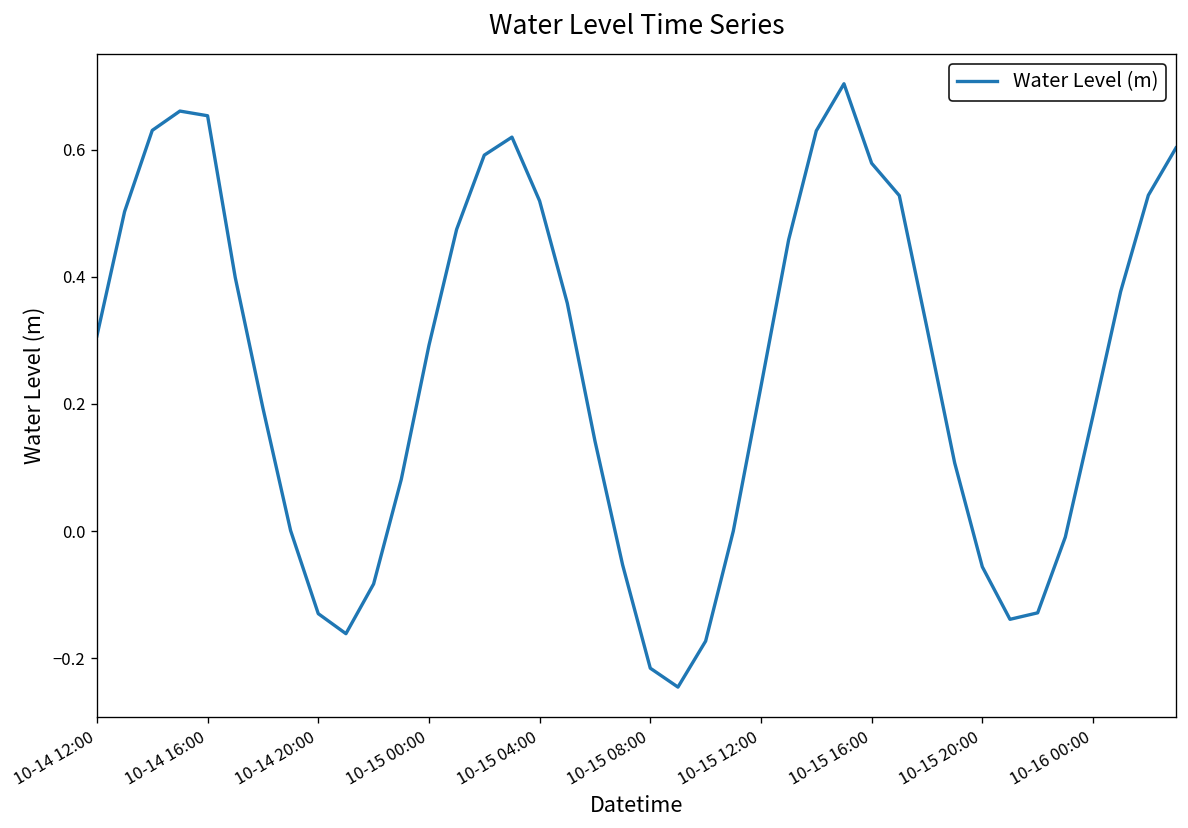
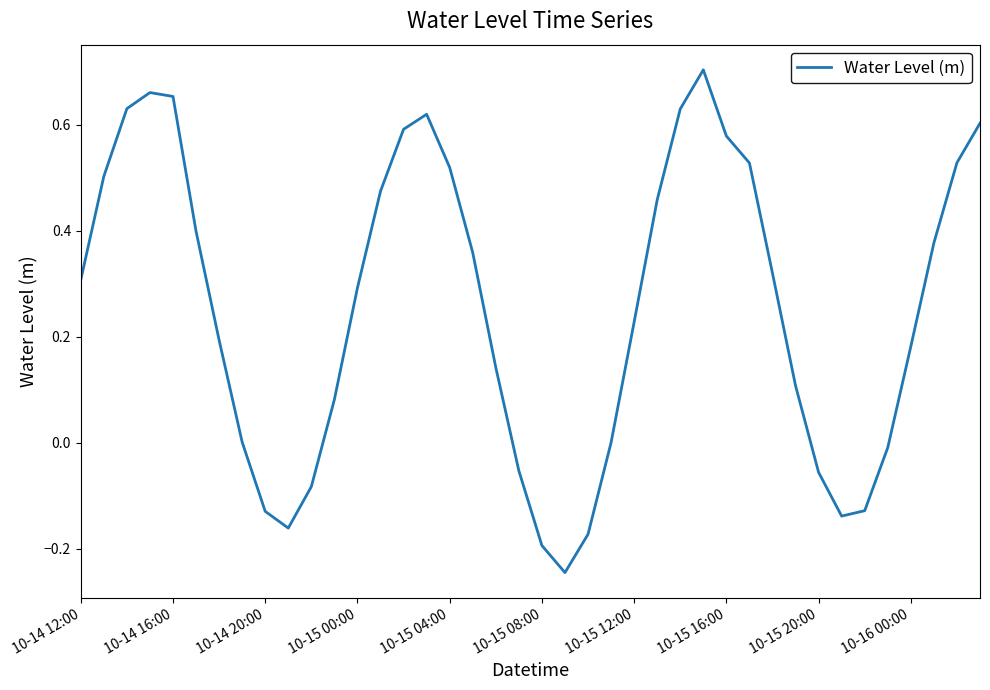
10-15 08:00: -0.22 -> -0.19
